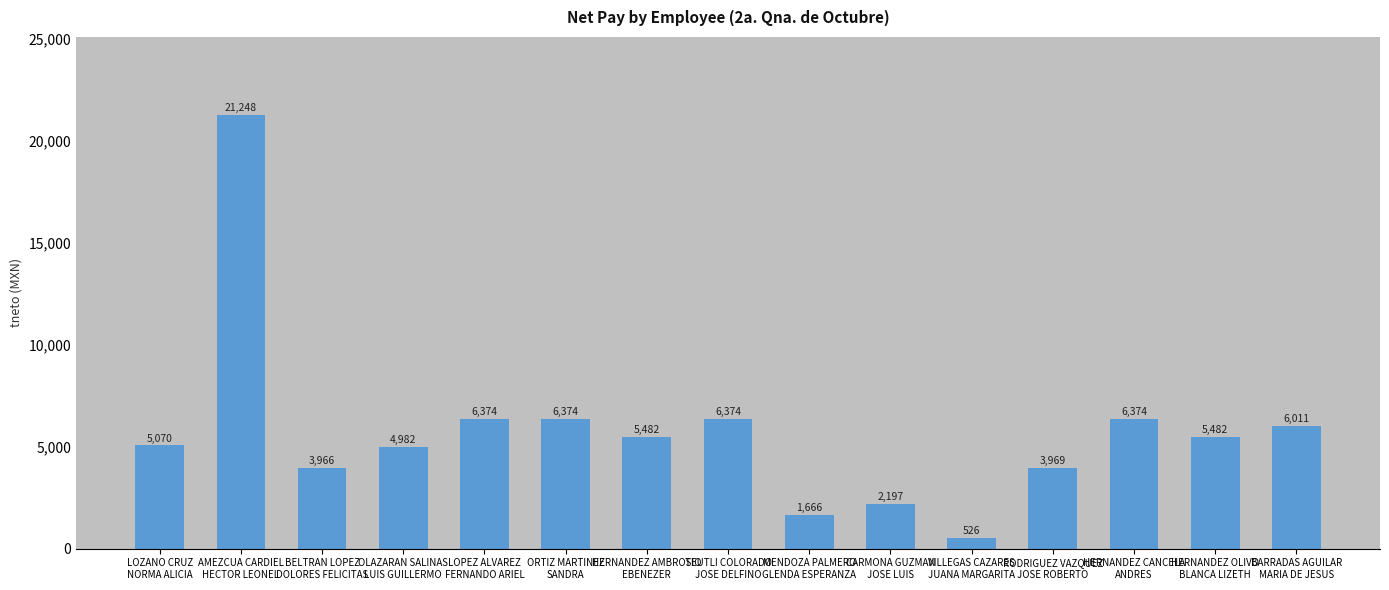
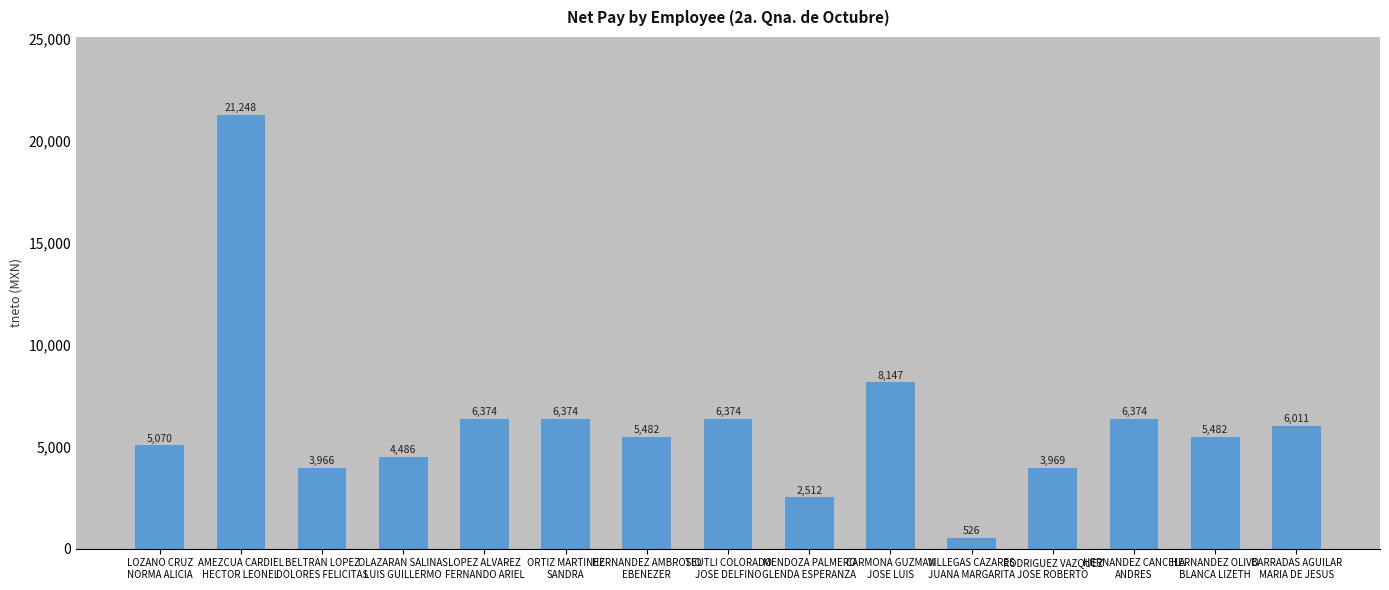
OLAZARAN SALINAS LUIS GUILLERMO: 4,982 -> 4,486
MENDOZA PALMERO GLENDA ESPERANZA: 1,666 -> 2,512
CARMONA GUZMAN JOSE LUIS: 2,197 -> 8,147
